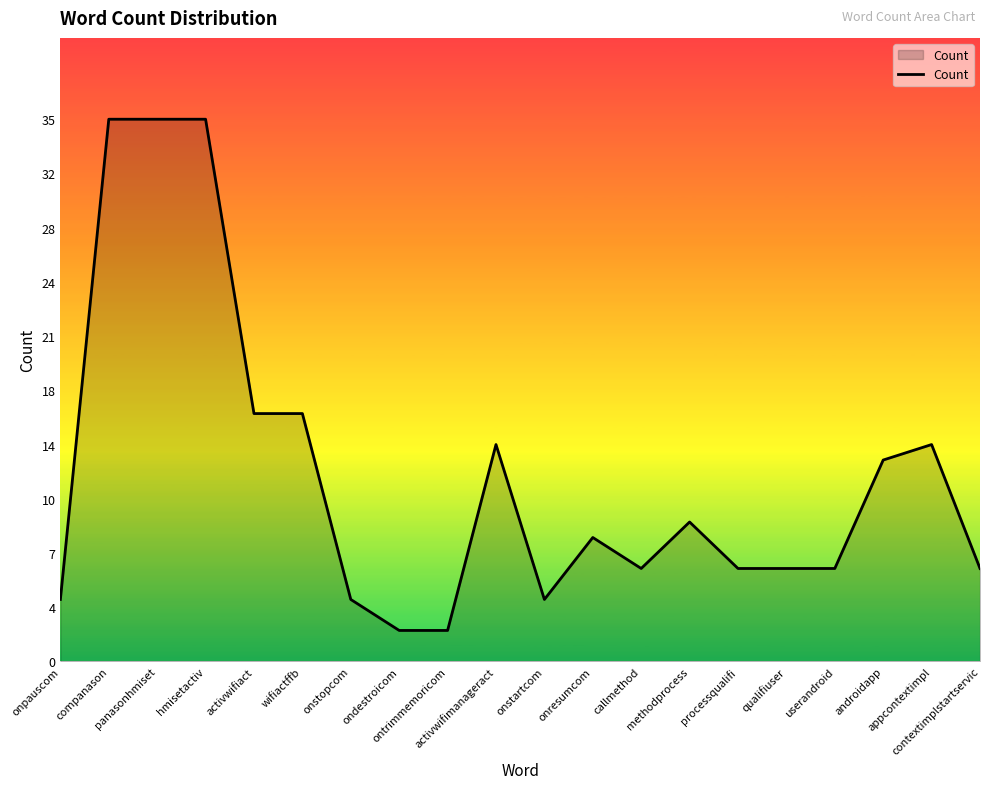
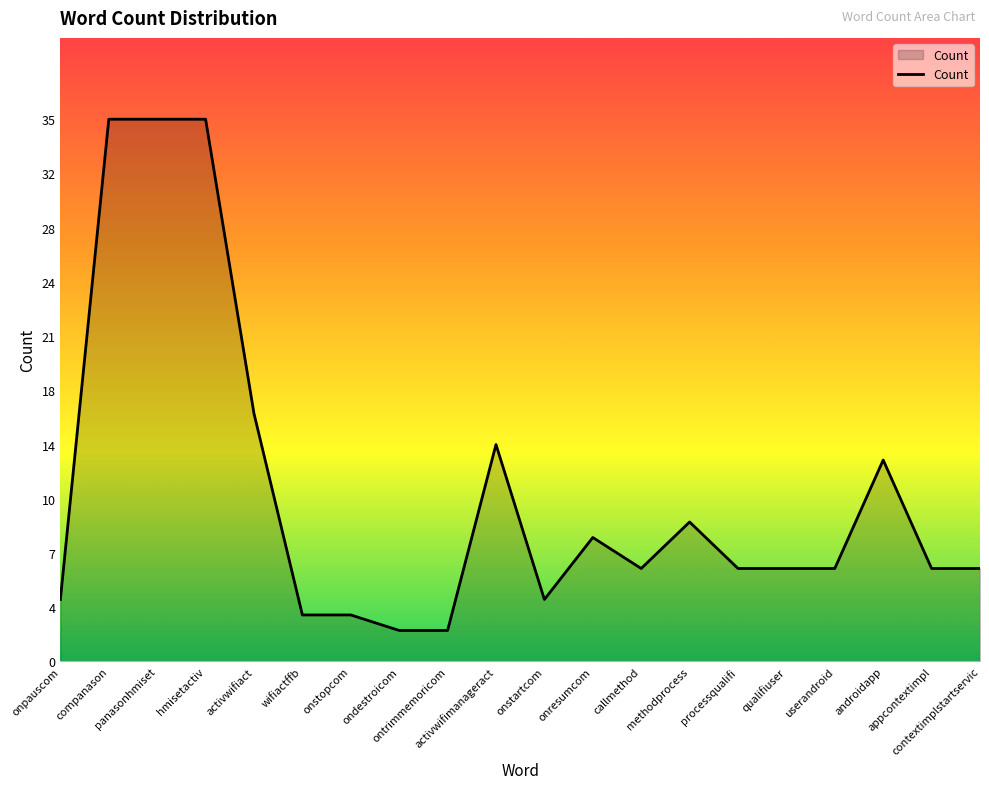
wifiactffb: 16 -> 3
onstopcom: 4 -> 3
appcontextimpl: 14 -> 6
